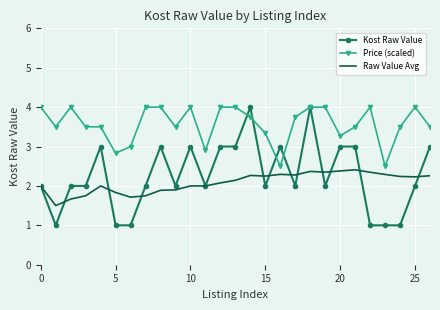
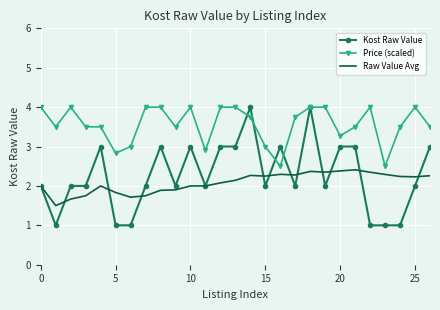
Price (scaled), 15: 3.3 -> 3.0
